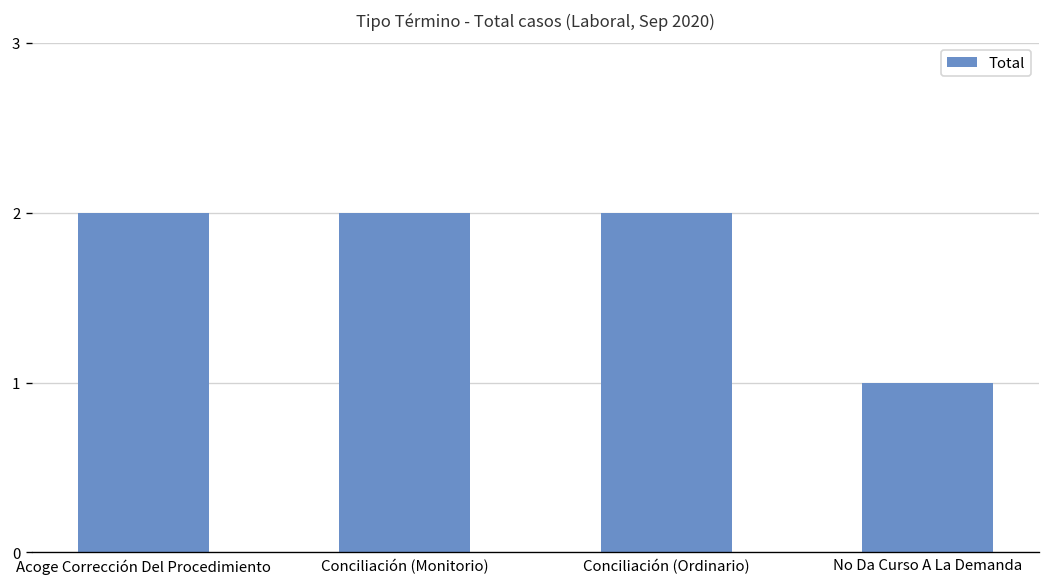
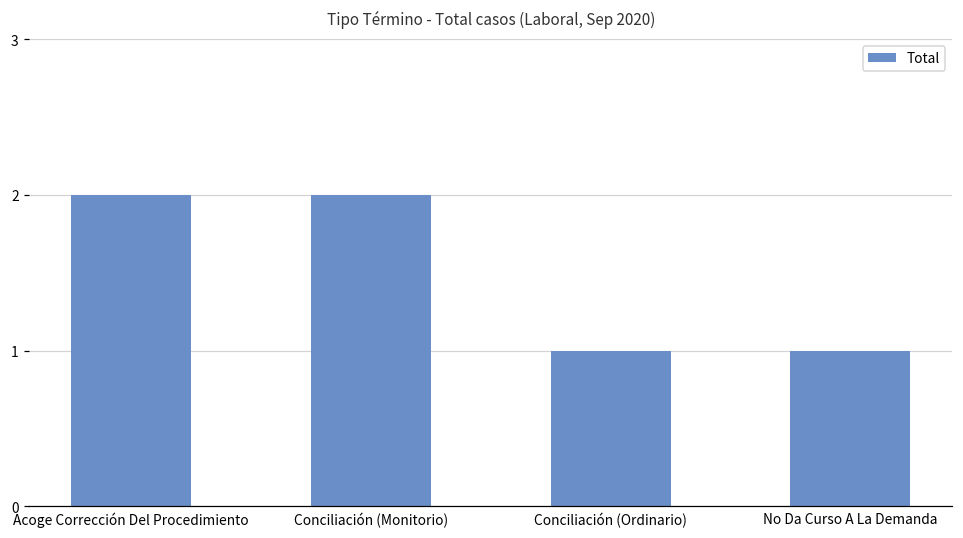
Conciliación (Ordinario): 2 -> 1
